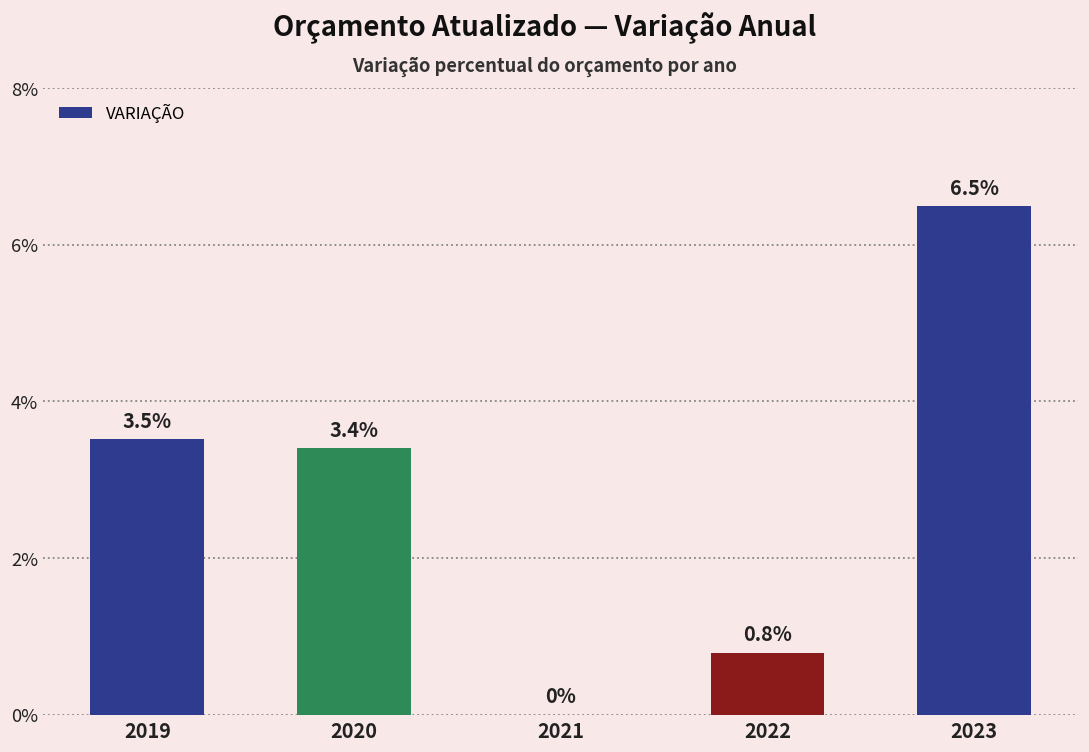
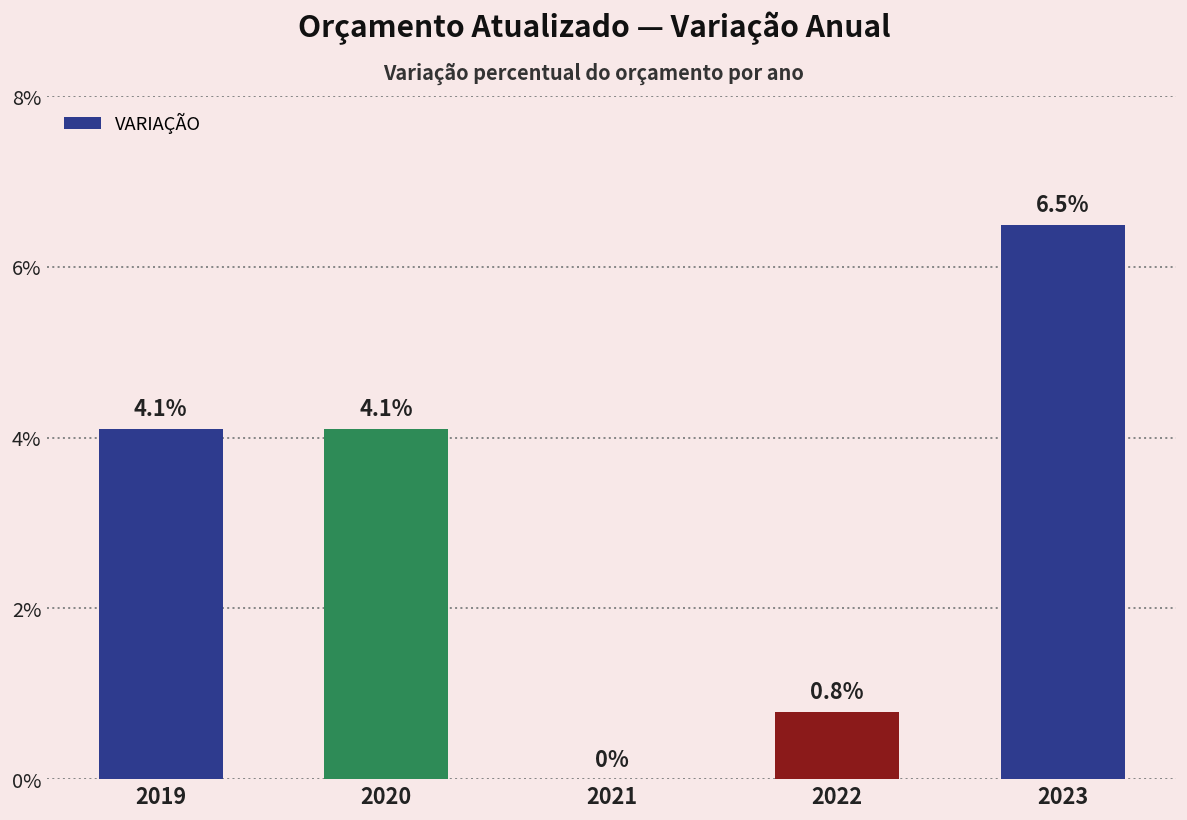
2019: 3.5% -> 4.1%
2020: 3.4% -> 4.1%
